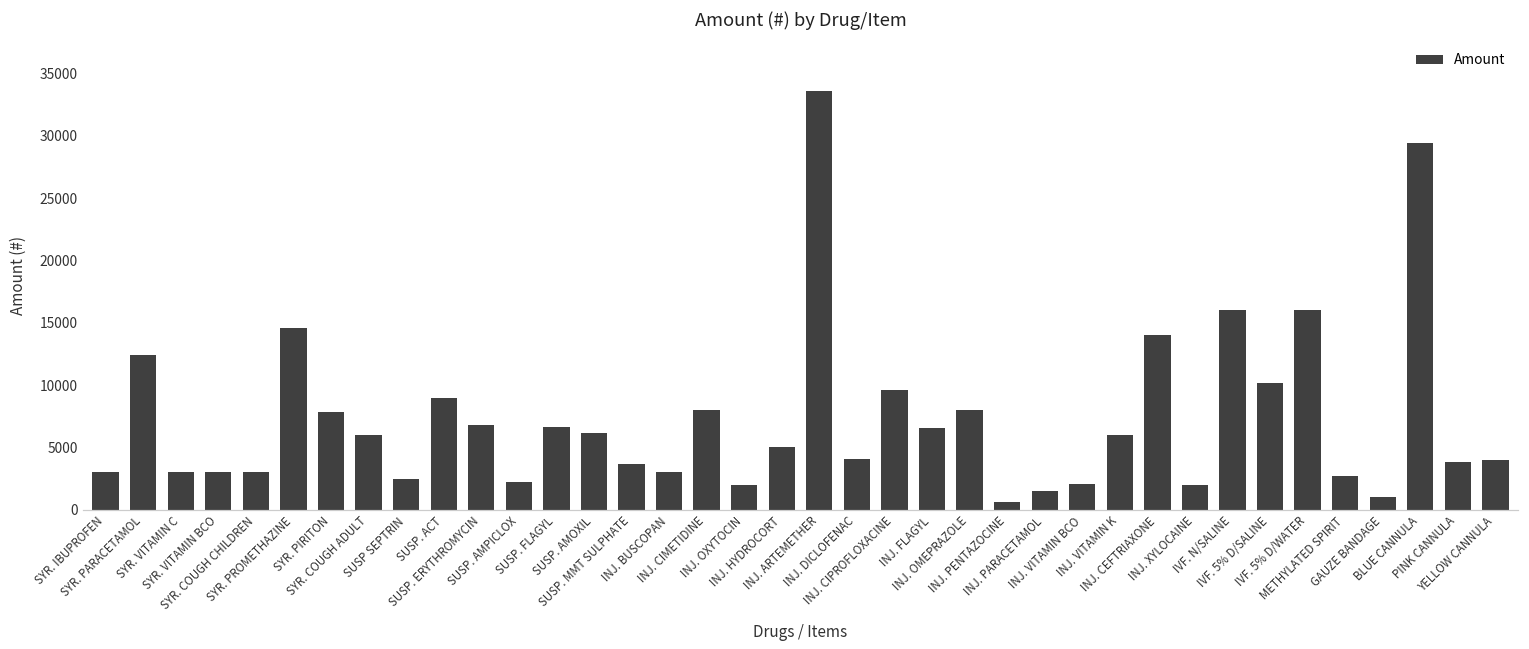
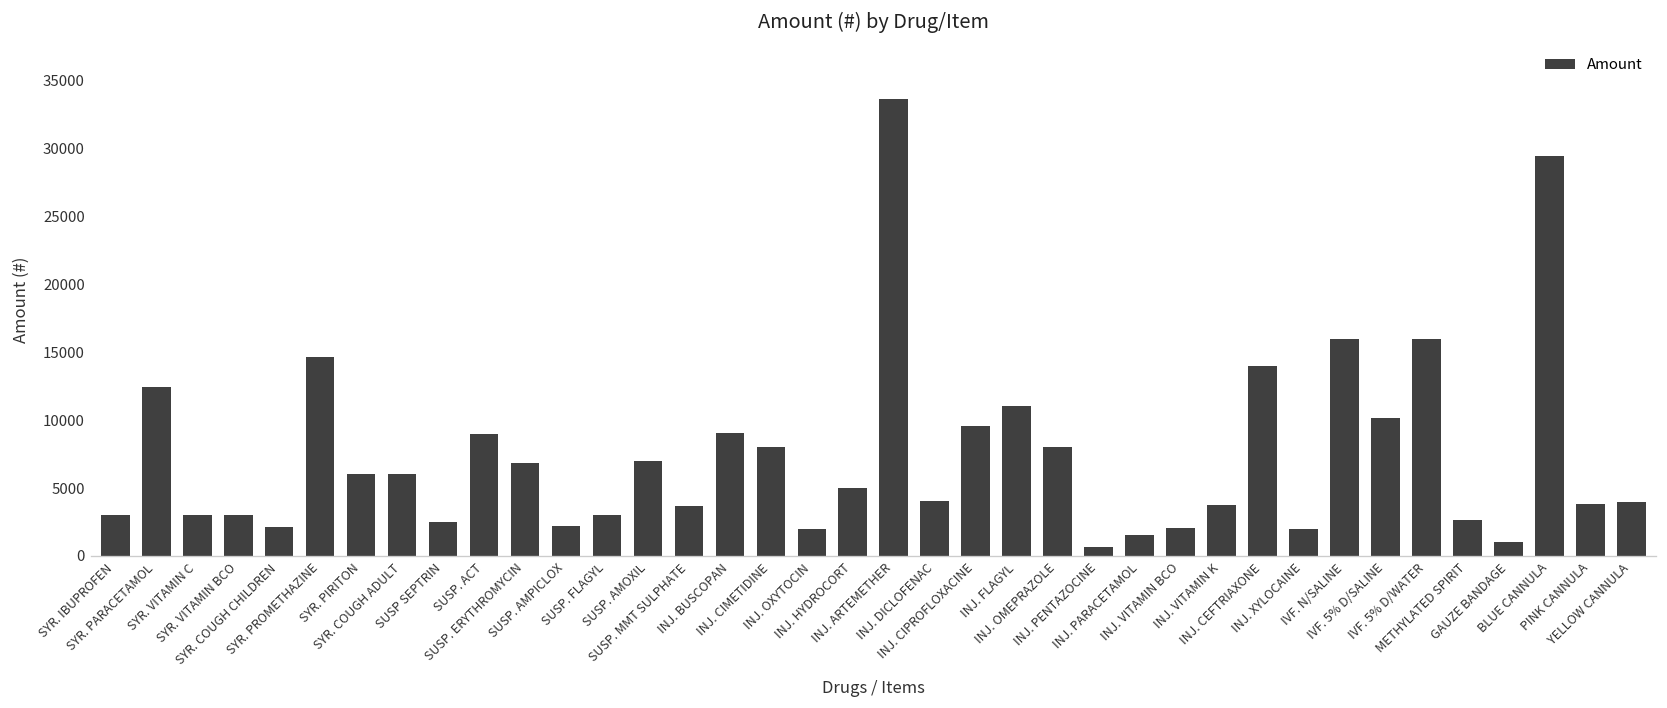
SYR. COUGH CHILDREN: 3000 -> 2100
SYR. PIRITON: 7900 -> 6000
SUSP. FLAGYL: 6600 -> 3000
SUSP. AMOXIL: 6100 -> 7000
INJ. BUSCOPAN: 3000 -> 9000
INJ. FLAGYL: 6600 -> 11000
INJ. VITAMIN K: 6000 -> 3700
